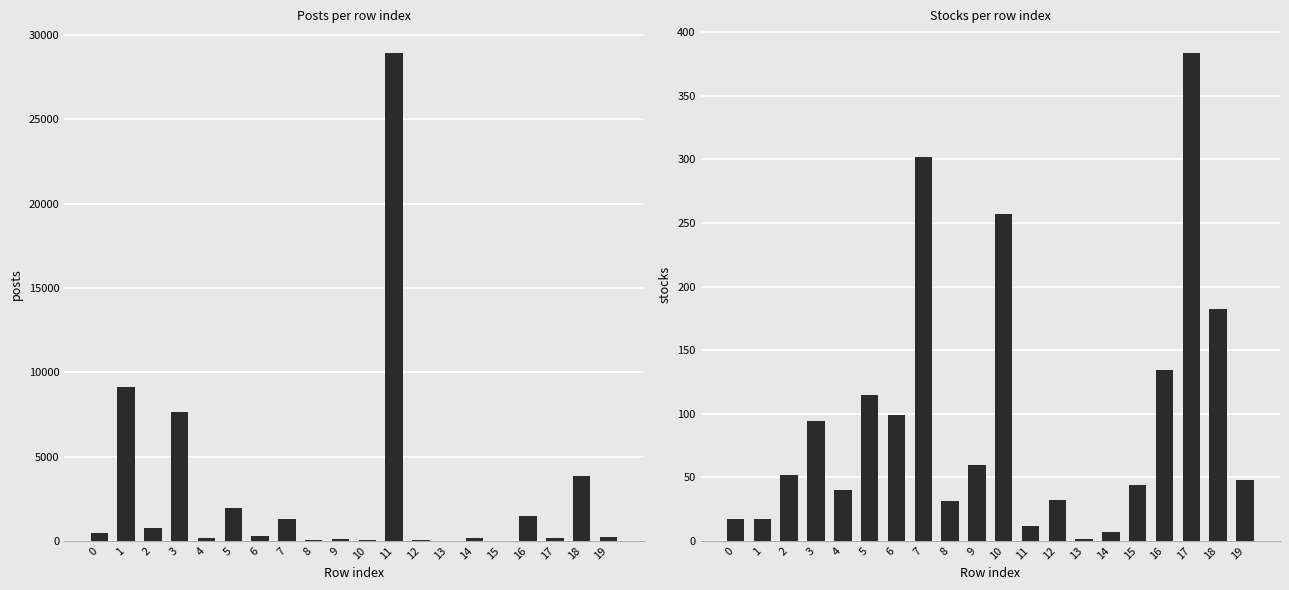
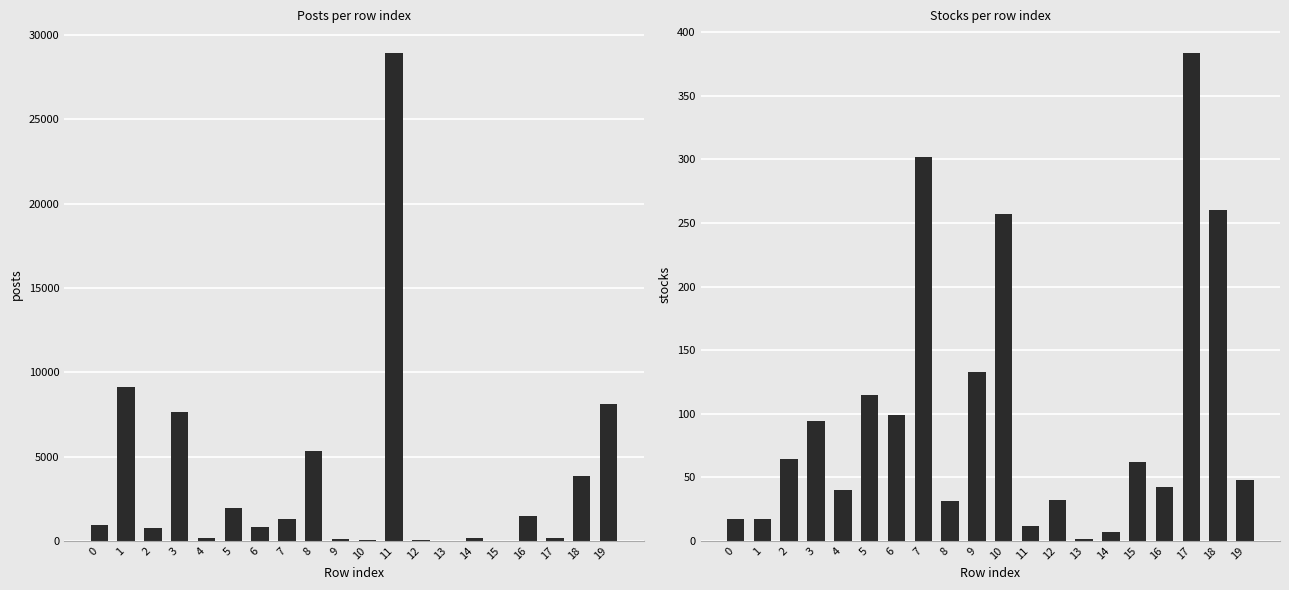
Posts per row index, 0: 500 -> 900
Posts per row index, 6: 300 -> 800
Posts per row index, 8: 0 -> 5300
Posts per row index, 19: 200 -> 8100
Stocks per row index, 2: 52 -> 64
Stocks per row index, 9: 60 -> 133
Stocks per row index, 15: 44 -> 62
Stocks per row index, 16: 134 -> 42
Stocks per row index, 18: 182 -> 260
